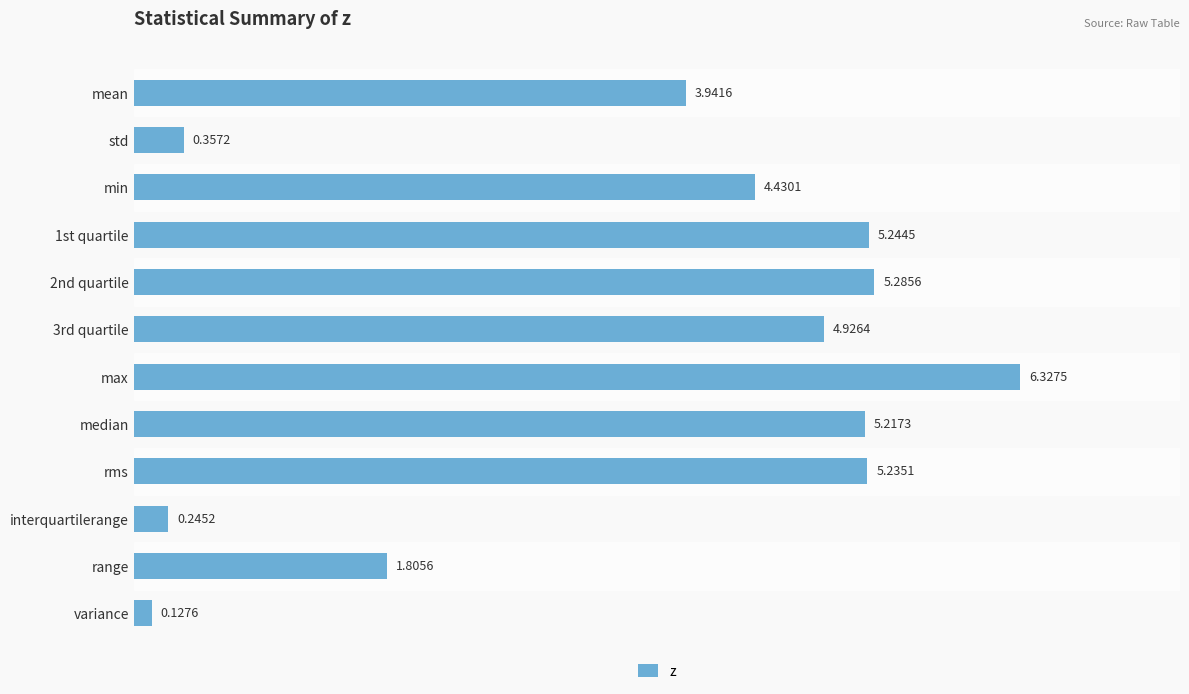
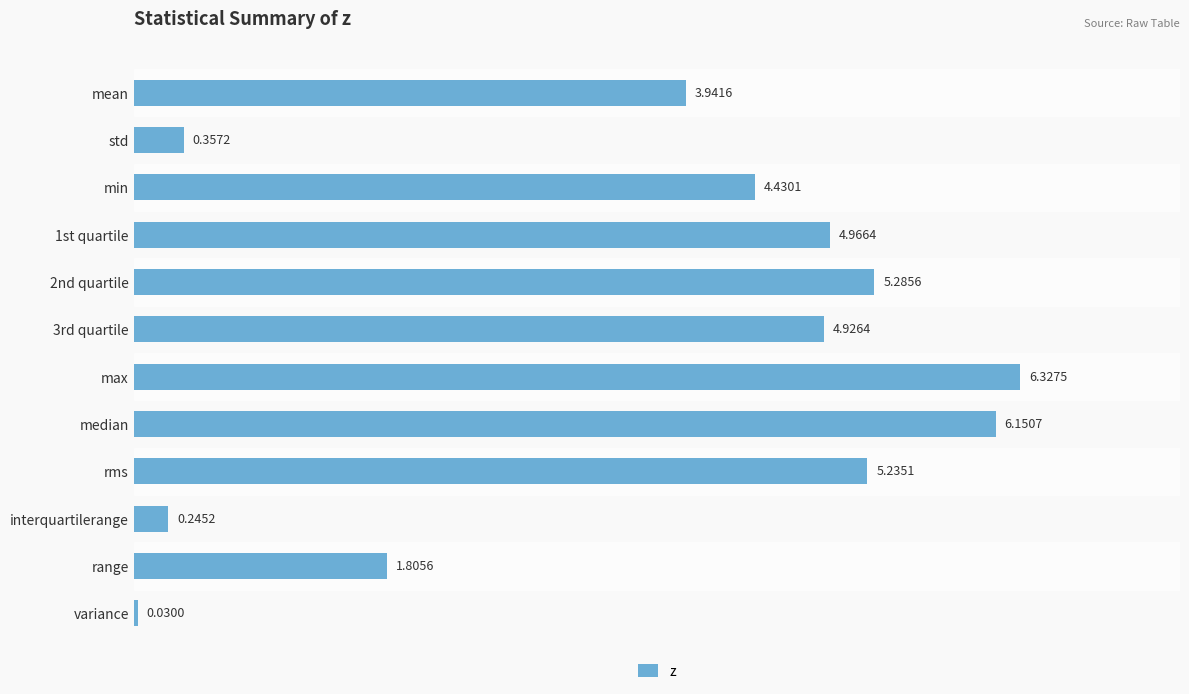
1st quartile: 5.2445 -> 4.9664
median: 5.2173 -> 6.1507
variance: 0.1276 -> 0.0300
